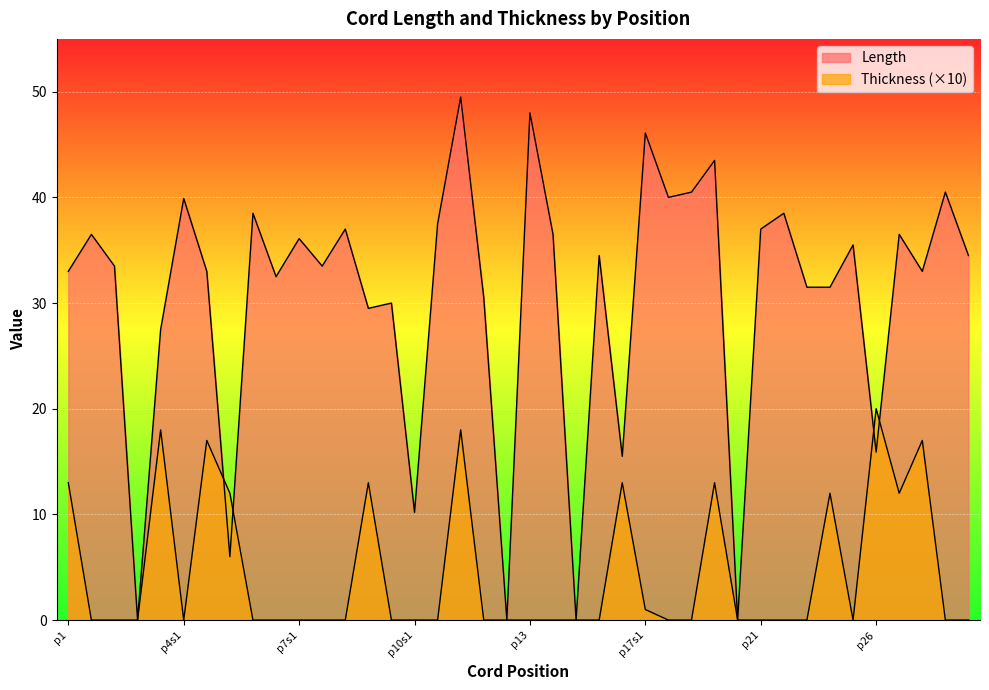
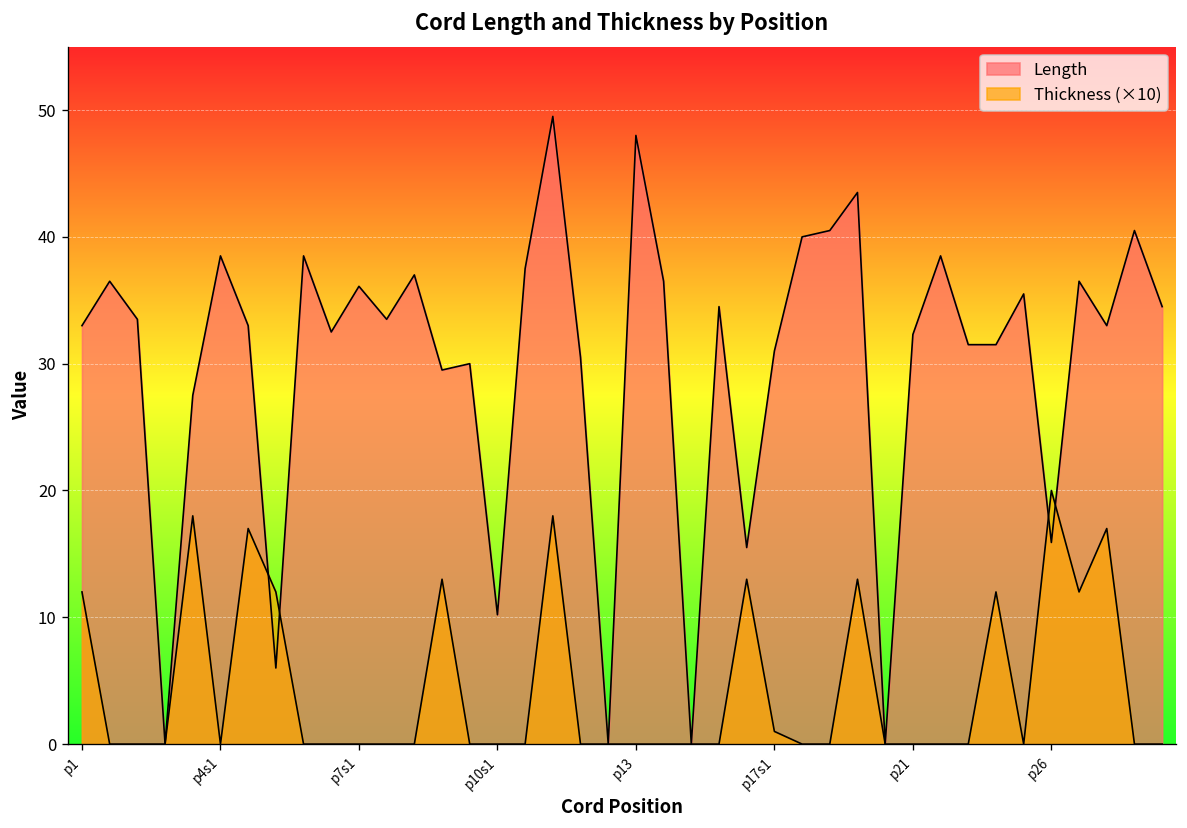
Thickness (×10), p1: 13.0 -> 12.0
Length, p4s1: 39.9 -> 38.5
Length, p17s1: 46.1 -> 31.0
Length, p21: 37.0 -> 32.3
